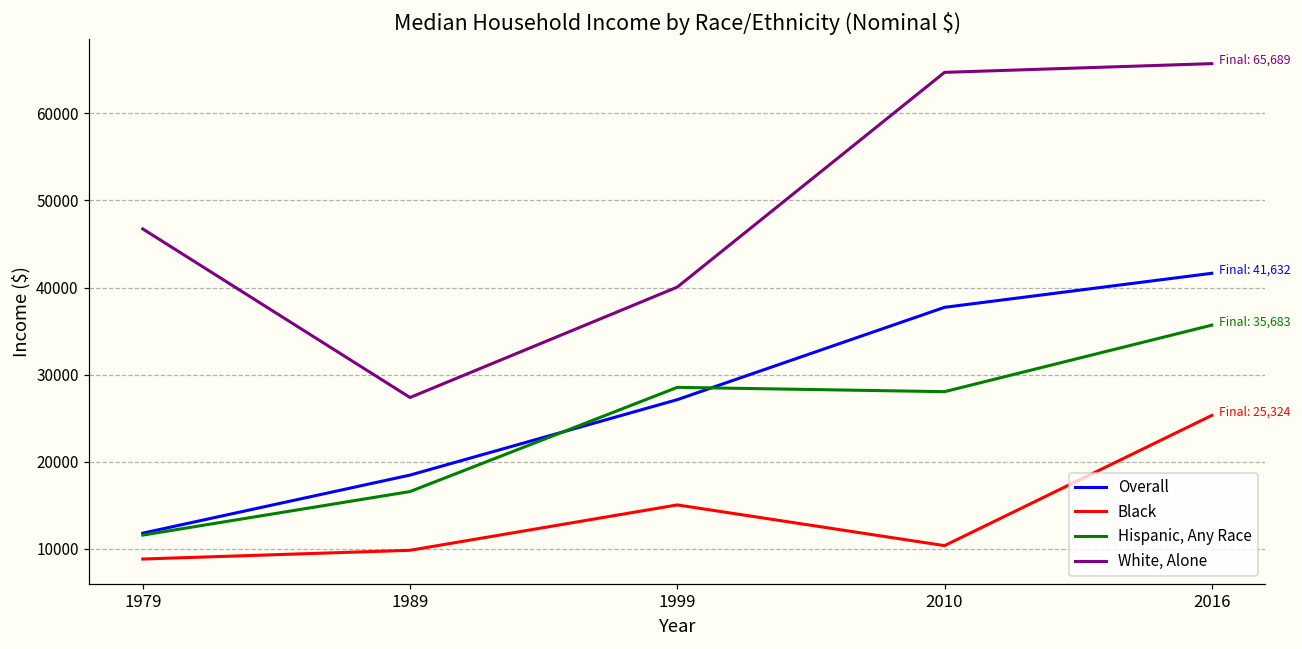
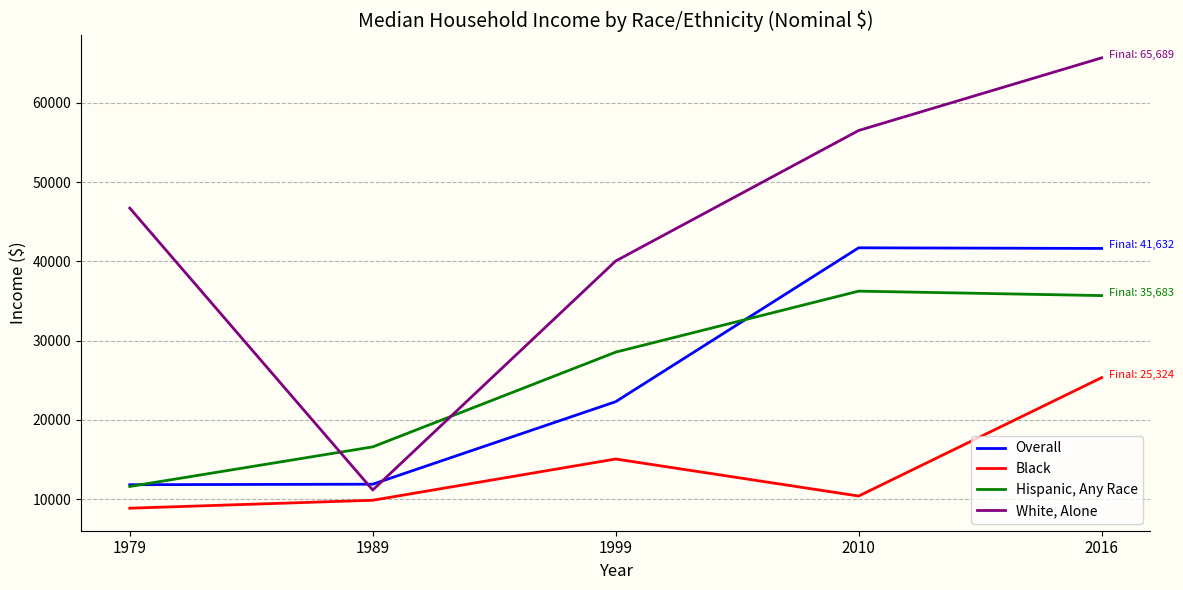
Overall, 1989: 18000 -> 12000
White, Alone, 1989: 27000 -> 11000
Overall, 1999: 27000 -> 22000
Overall, 2010: 38000 -> 42000
Hispanic, Any Race, 2010: 28000 -> 36000
White, Alone, 2010: 65000 -> 57000
